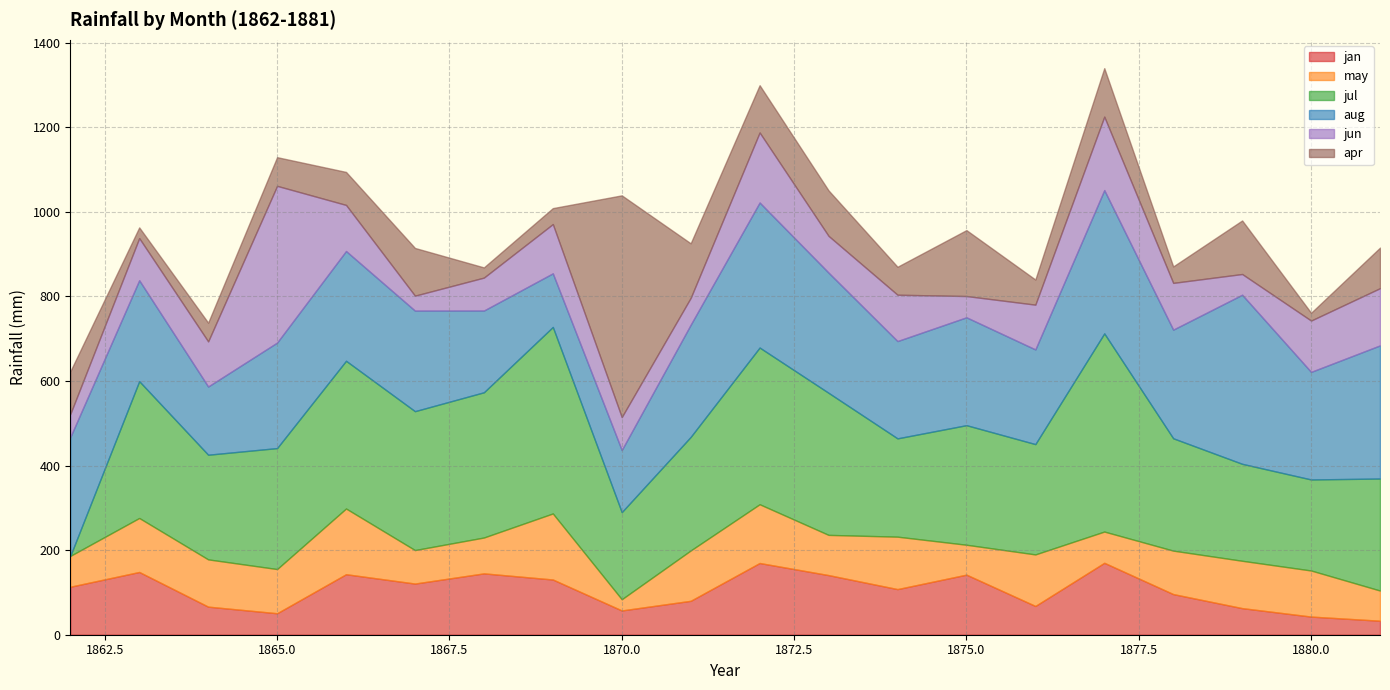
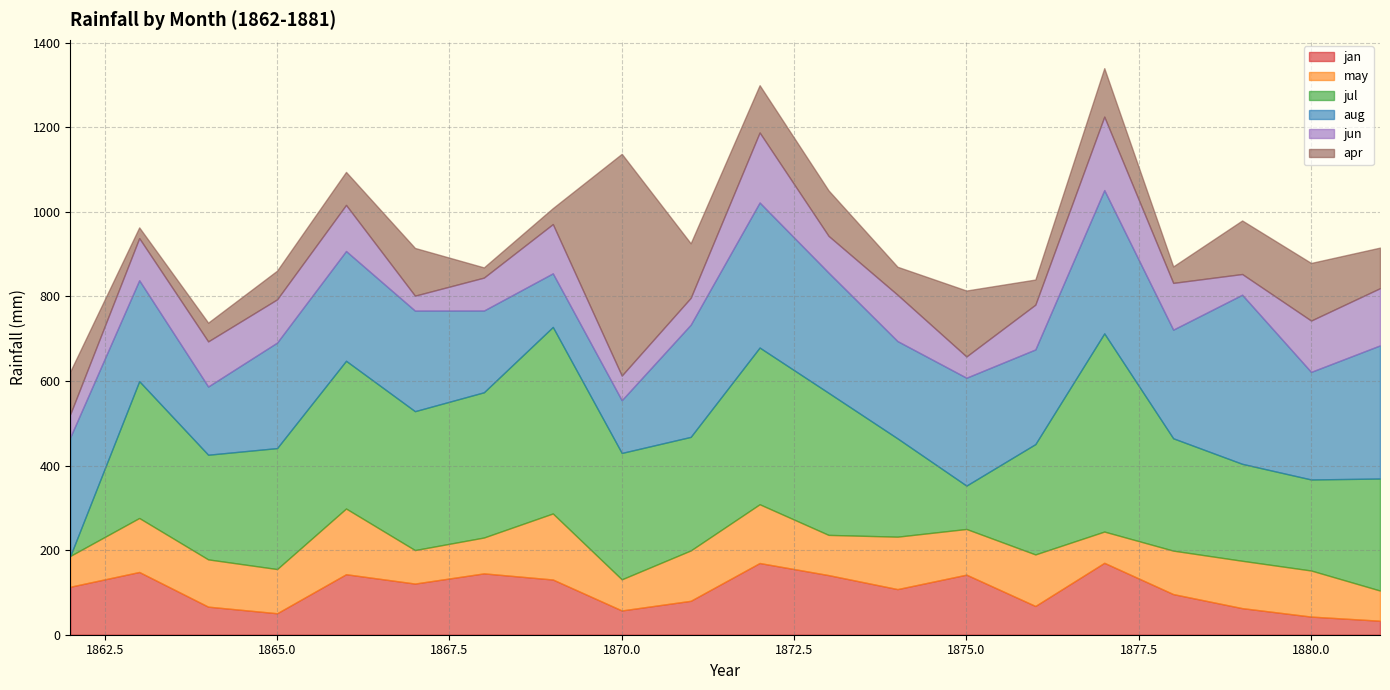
jun, 1865.0: 370 -> 100
may, 1870.0: 30 -> 70
jul, 1870.0: 210 -> 300
aug, 1870.0: 150 -> 120
jun, 1870.0: 80 -> 60
may, 1875.0: 70 -> 110
jul, 1875.0: 280 -> 100
apr, 1880.0: 20 -> 140
